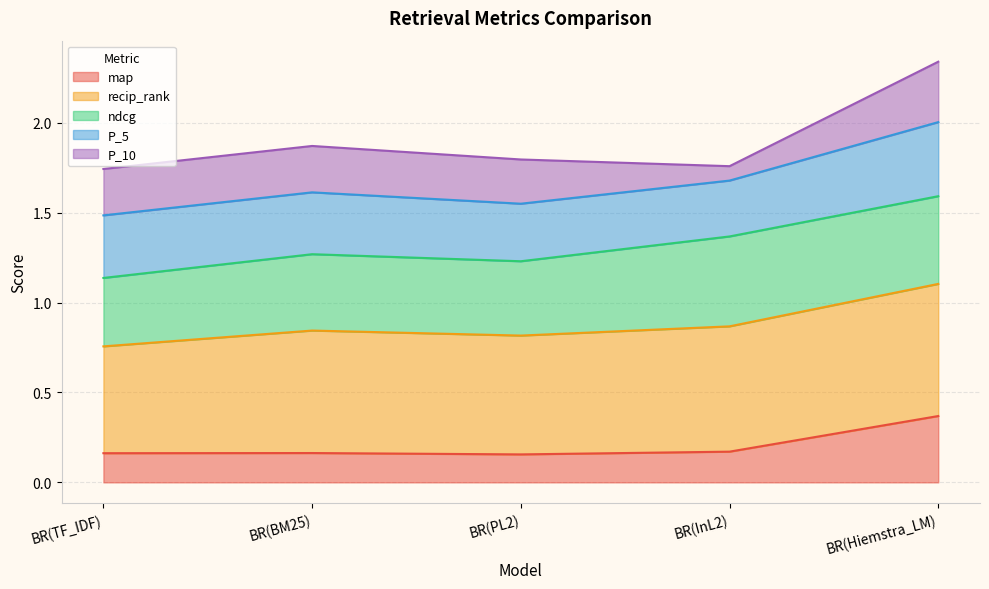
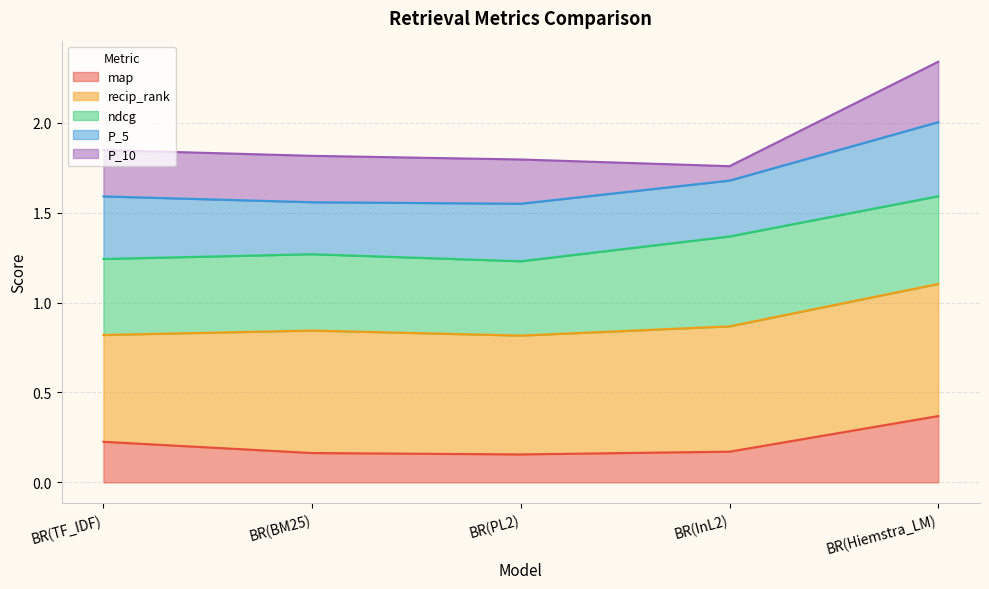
map, BR(TF_IDF): 0.16 -> 0.23
ndcg, BR(TF_IDF): 0.38 -> 0.42
P_5, BR(BM25): 0.34 -> 0.29
